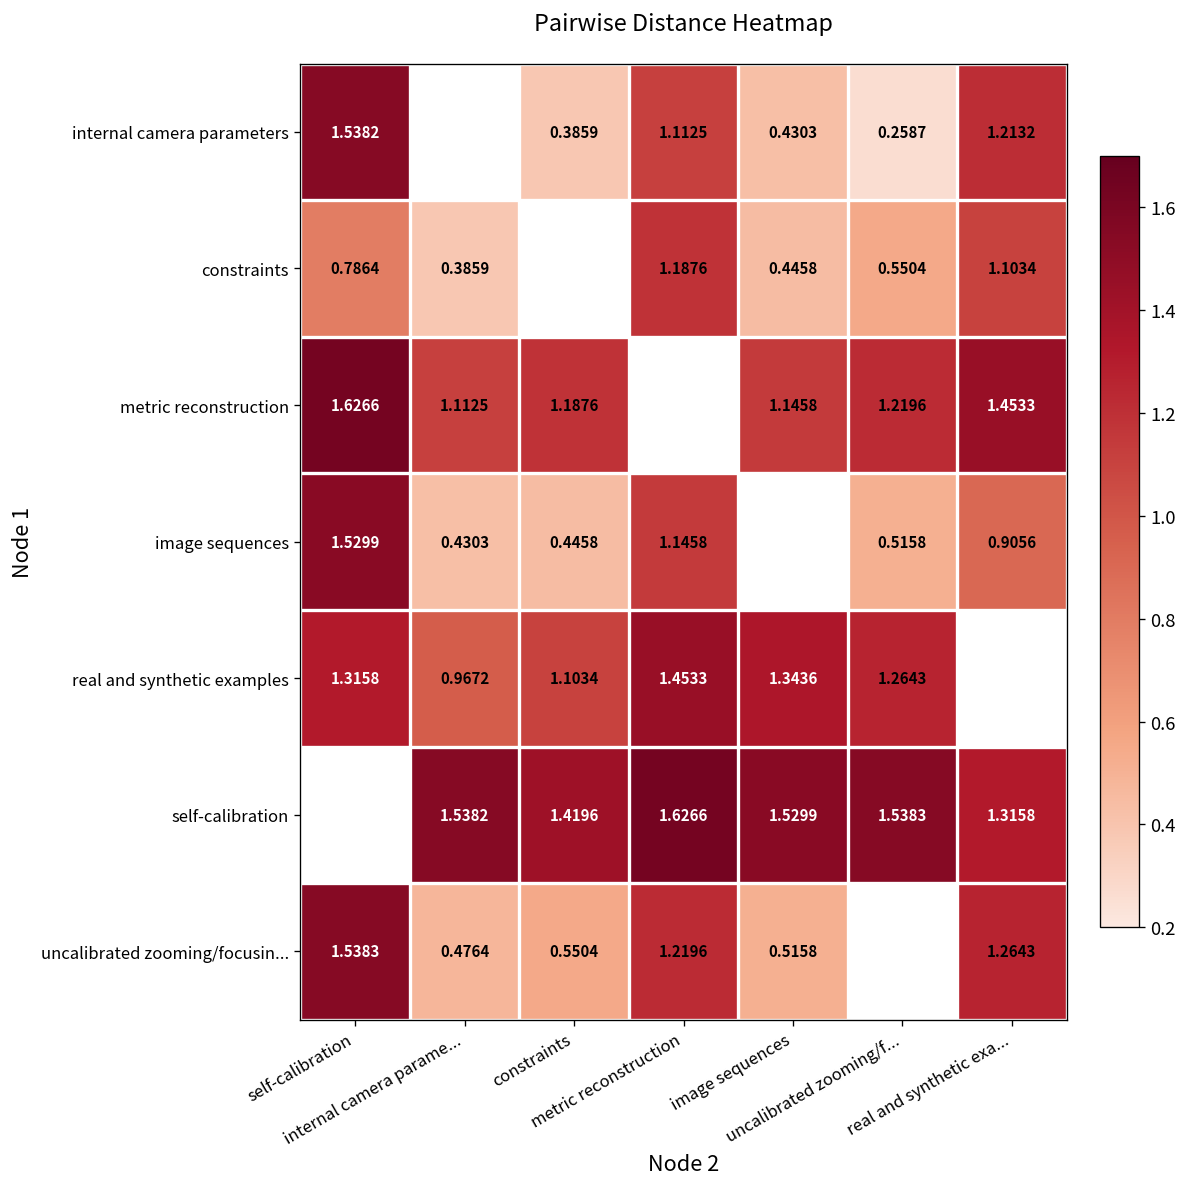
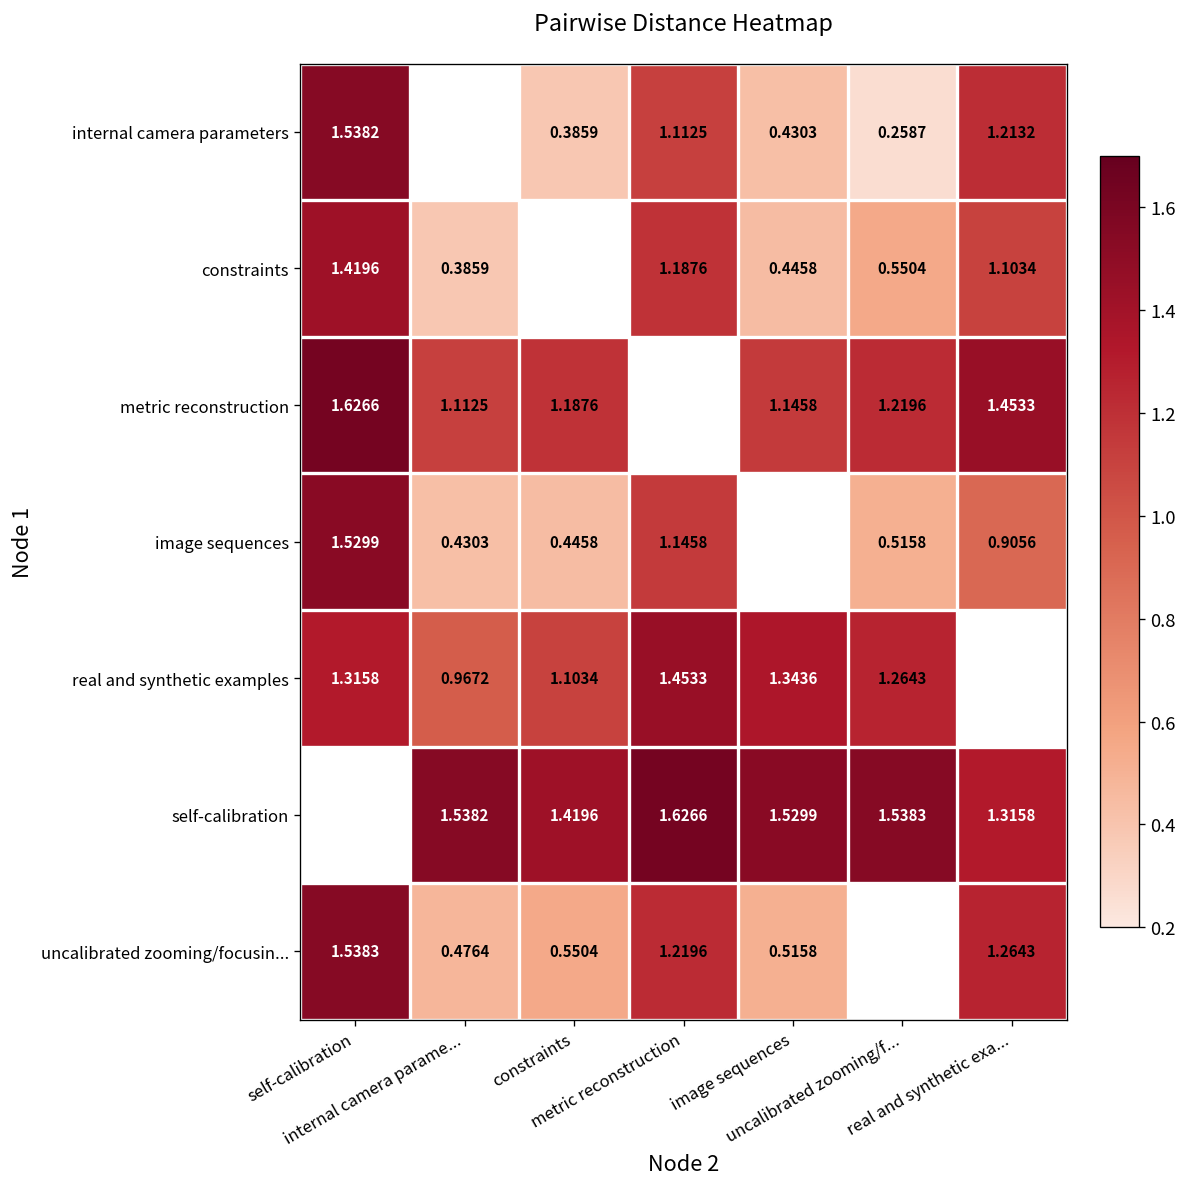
constraints, self-calibration: 0.7864 -> 1.4196
